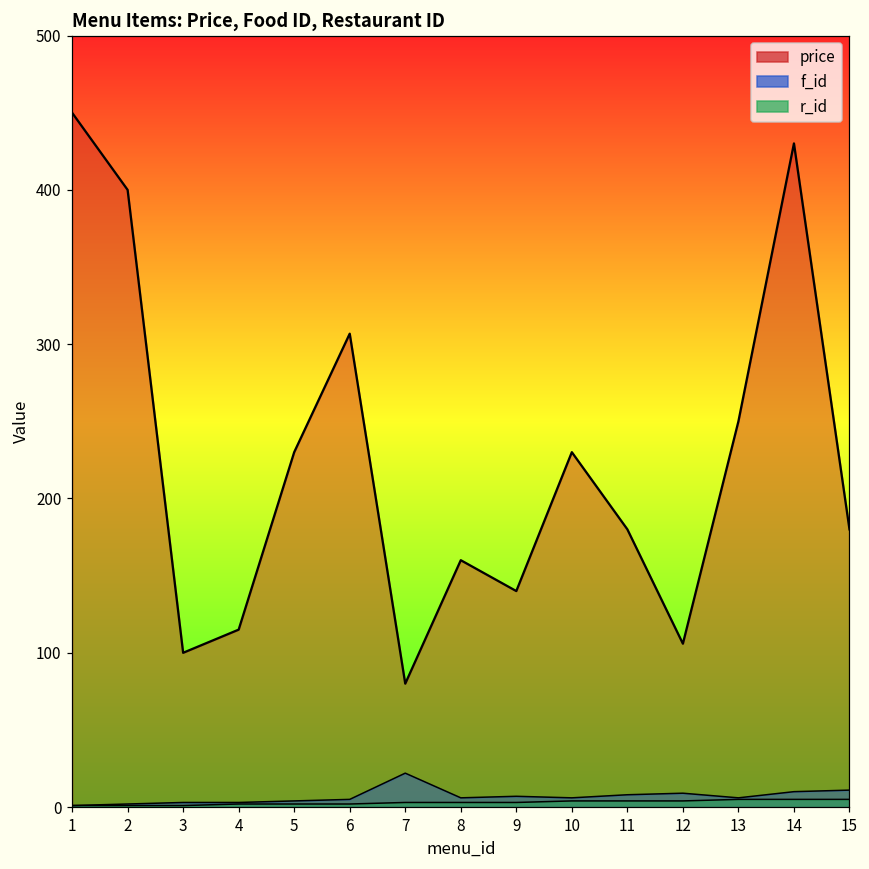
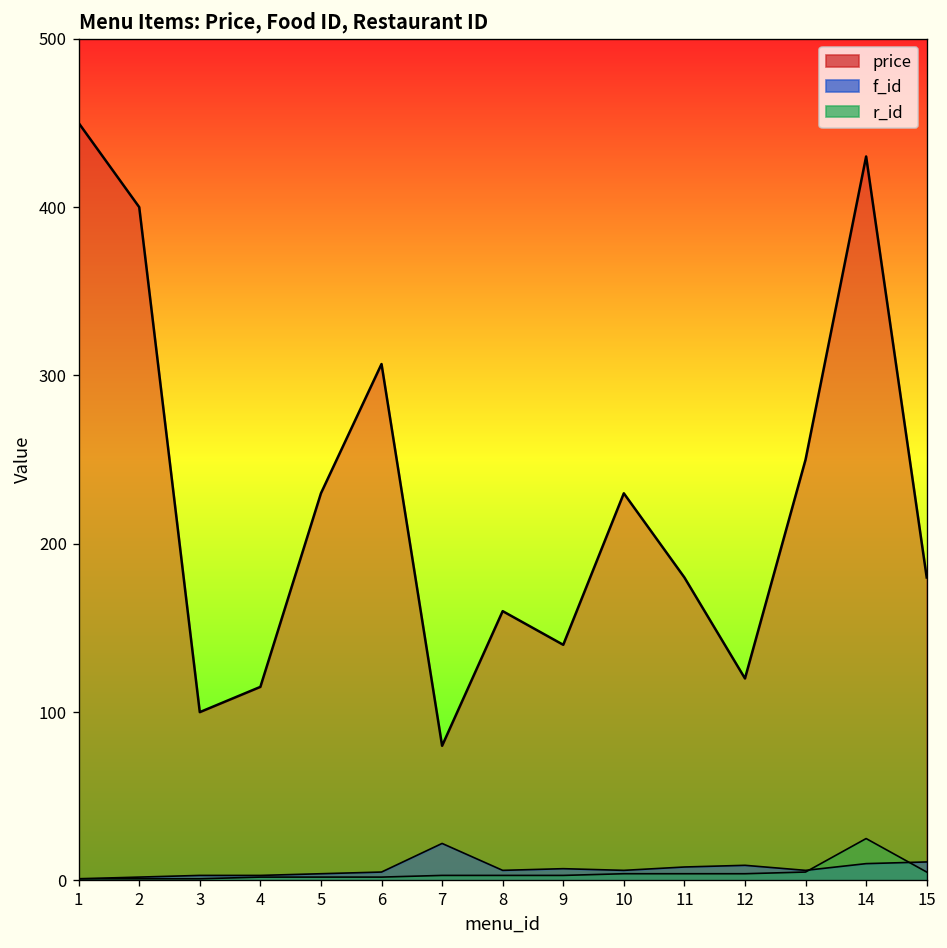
price, 12: 106 -> 120
r_id, 14: 5 -> 25
